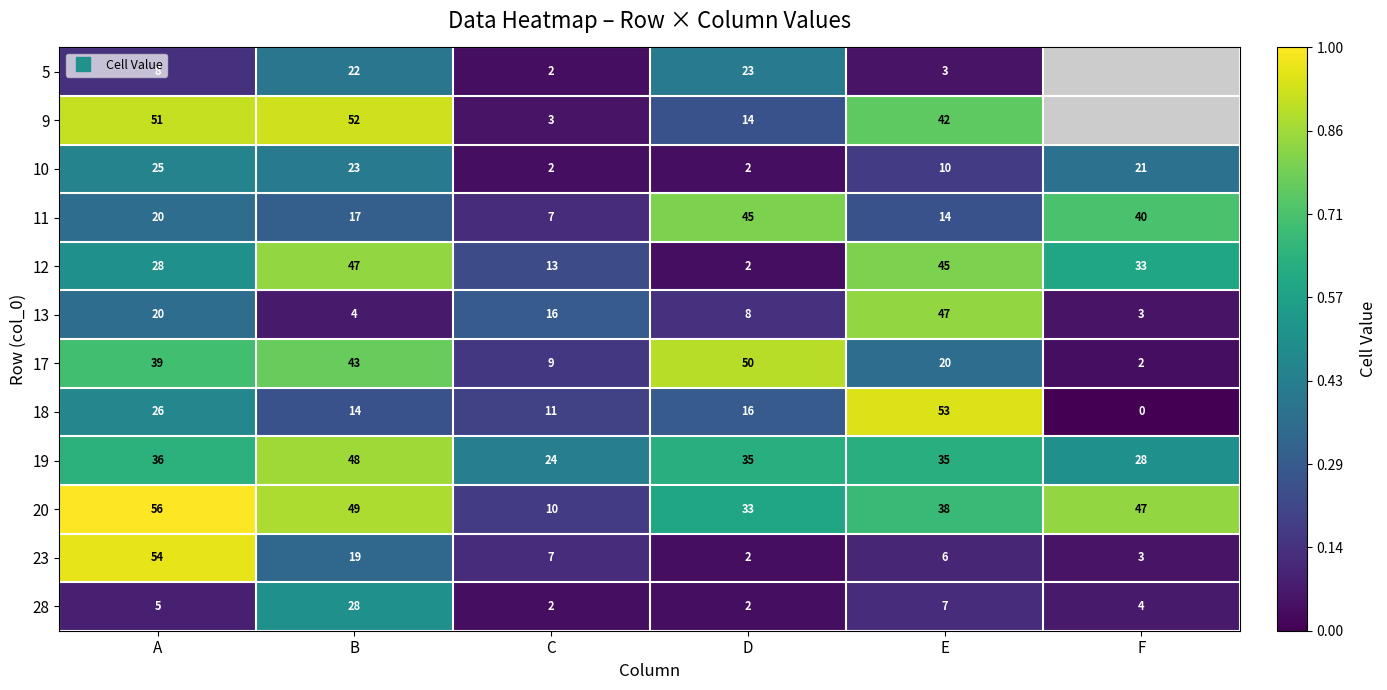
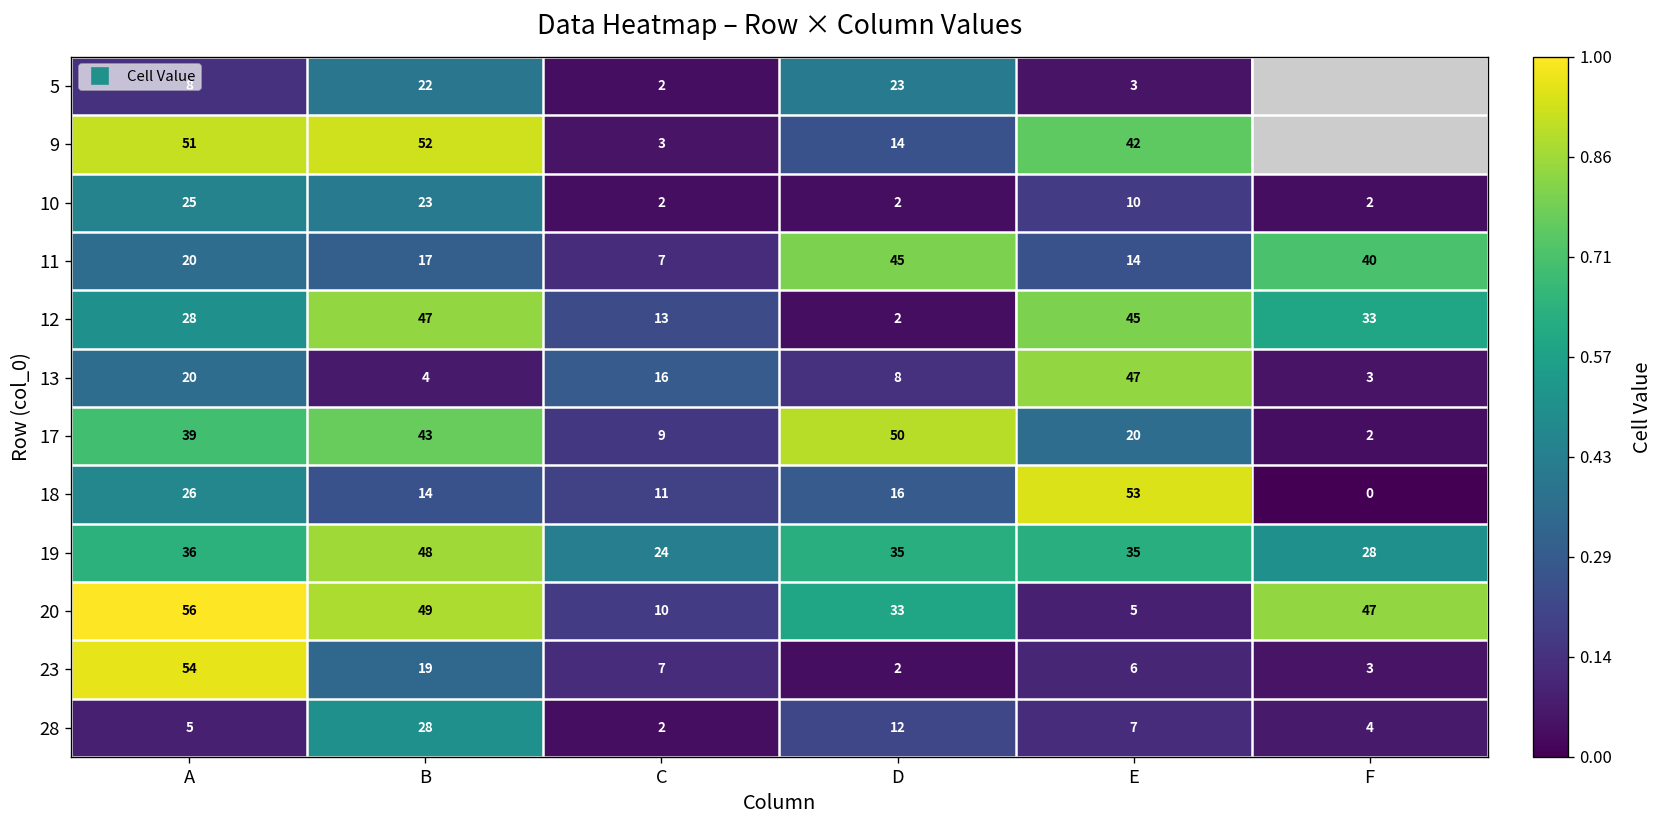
10, F: 21 -> 2
20, E: 38 -> 5
28, D: 2 -> 12
